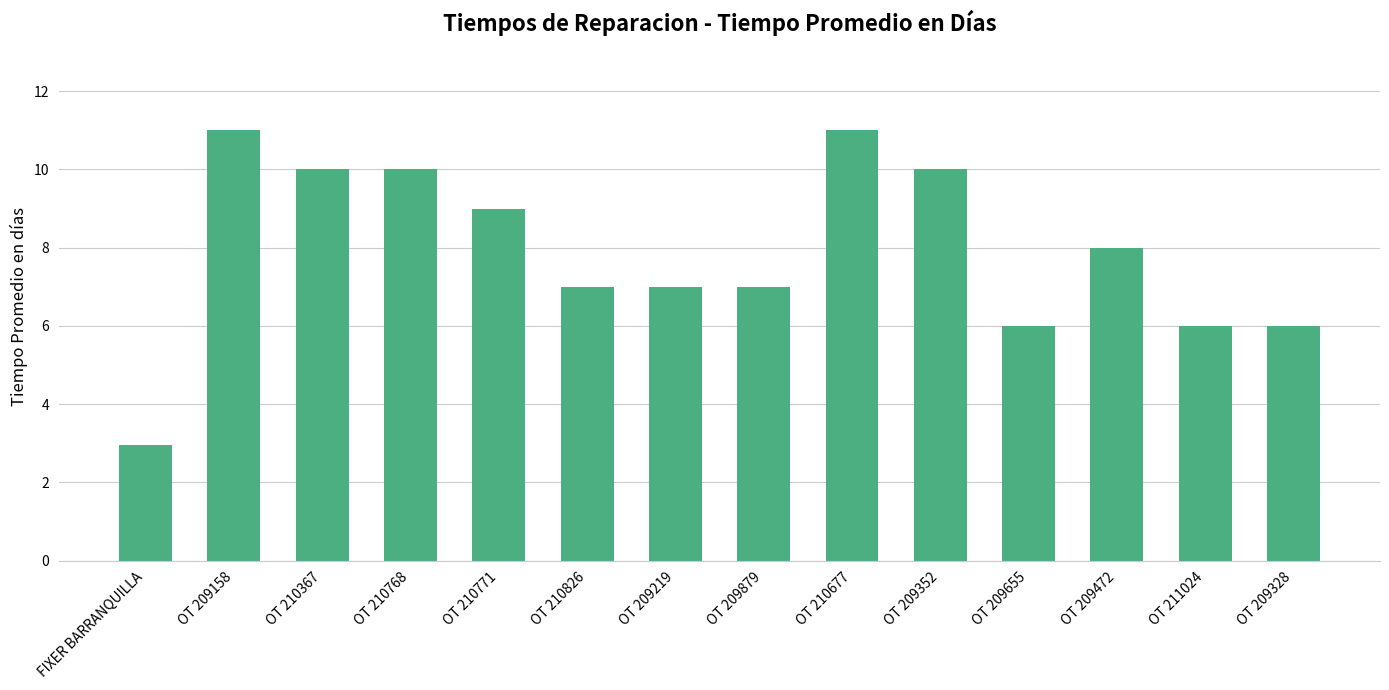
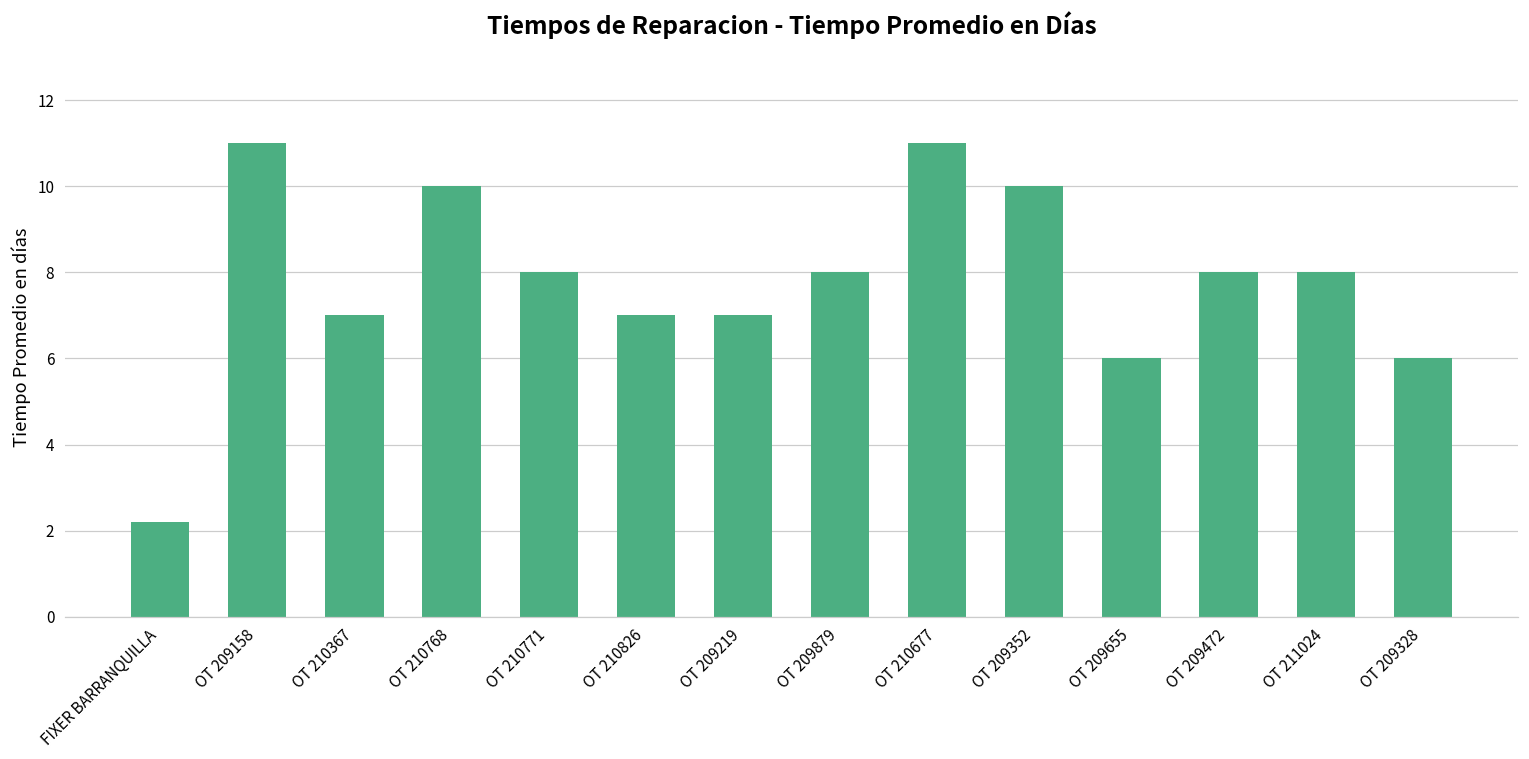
FIXER BARRANQUILLA: 3.0 -> 2.2
OT 210367: 10 -> 7
OT 210771: 9 -> 8
OT 209879: 7 -> 8
OT 211024: 6 -> 8
